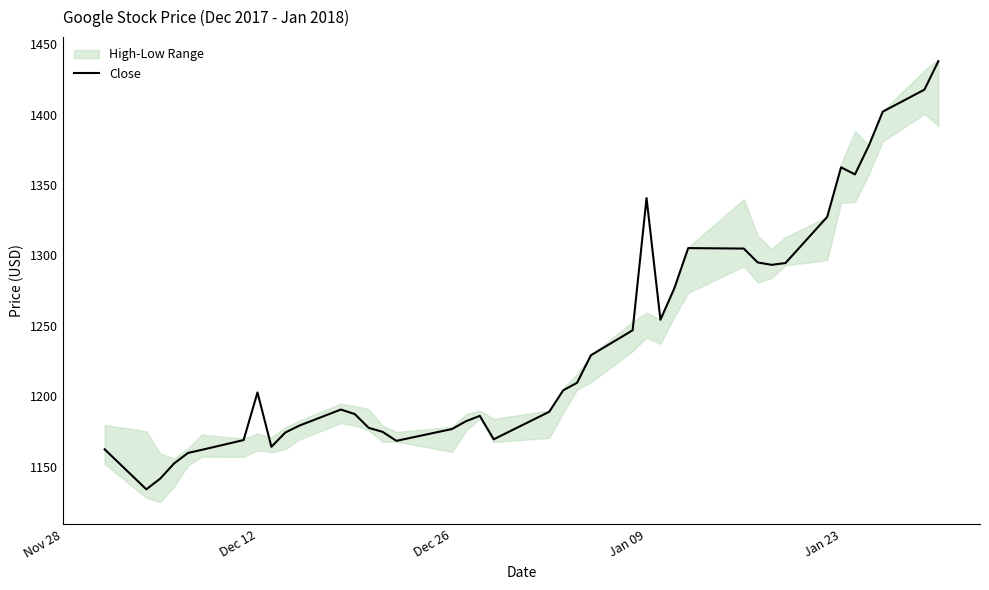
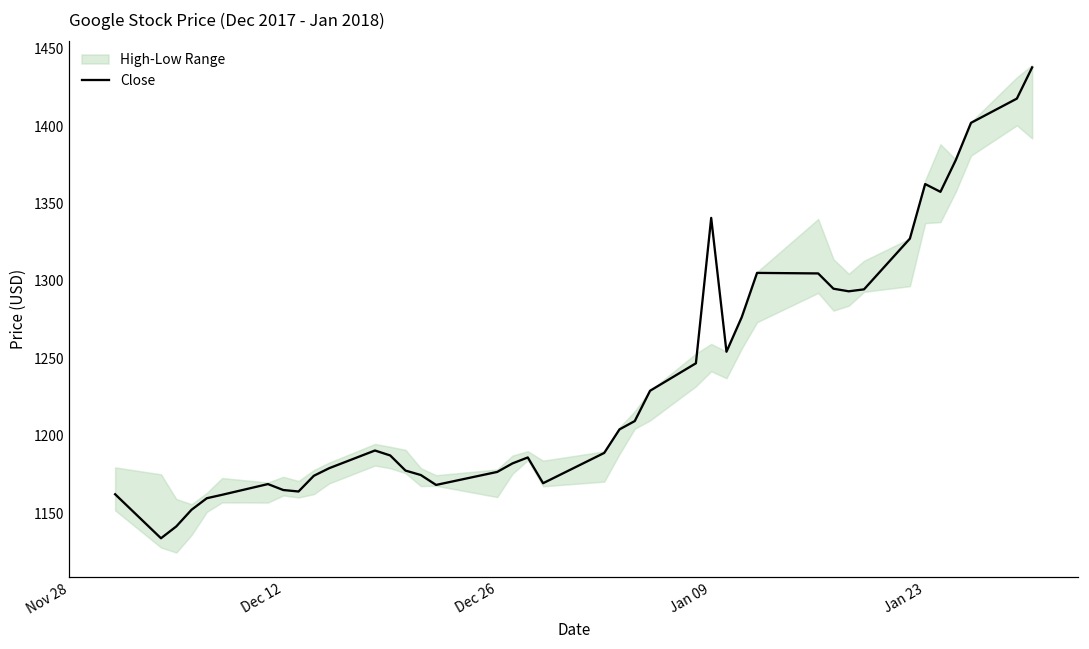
Close, Dec 12: 1203 -> 1165
